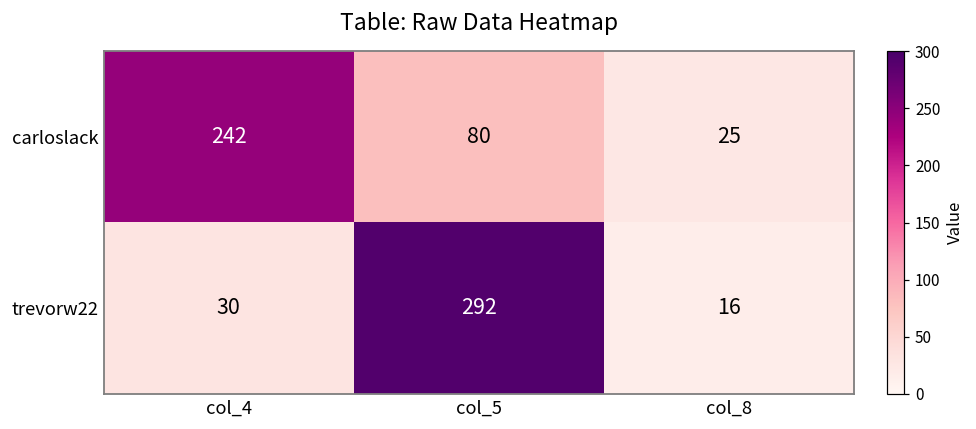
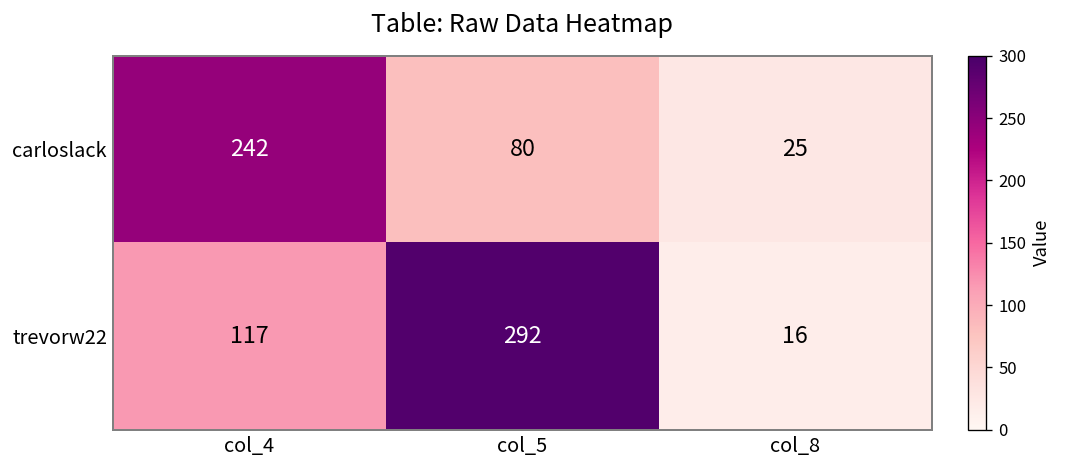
trevorw22, col_4: 30 -> 117
